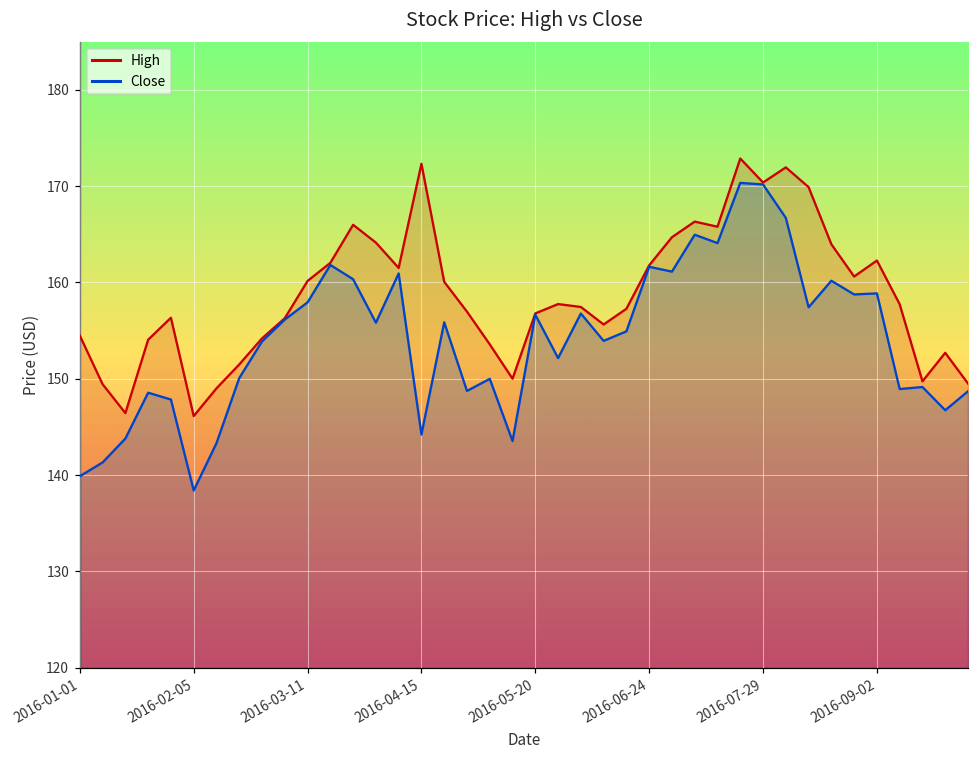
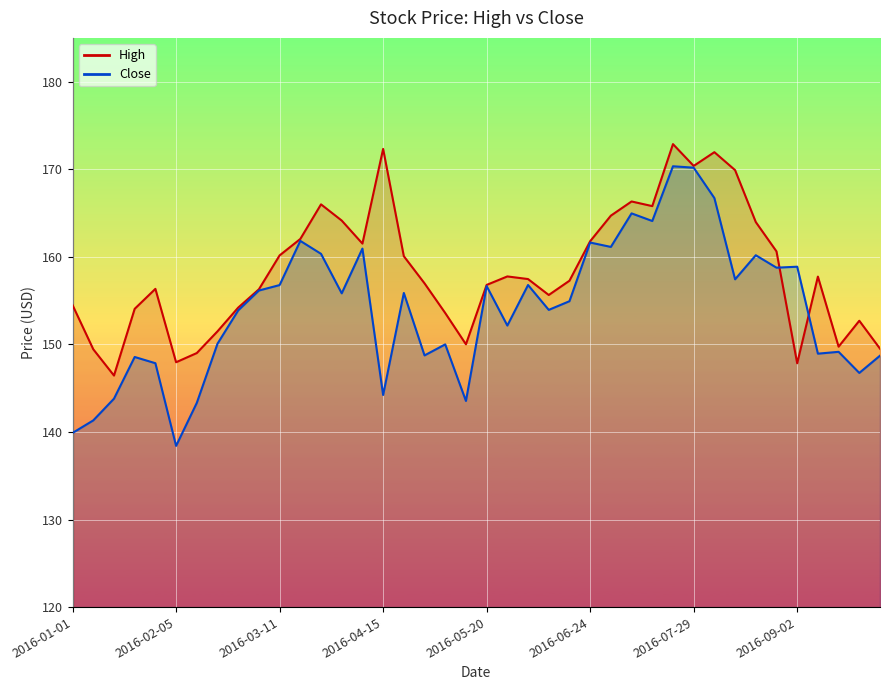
High, 2016-02-05: 146 -> 148
Close, 2016-03-11: 158 -> 157
High, 2016-09-02: 162 -> 148
